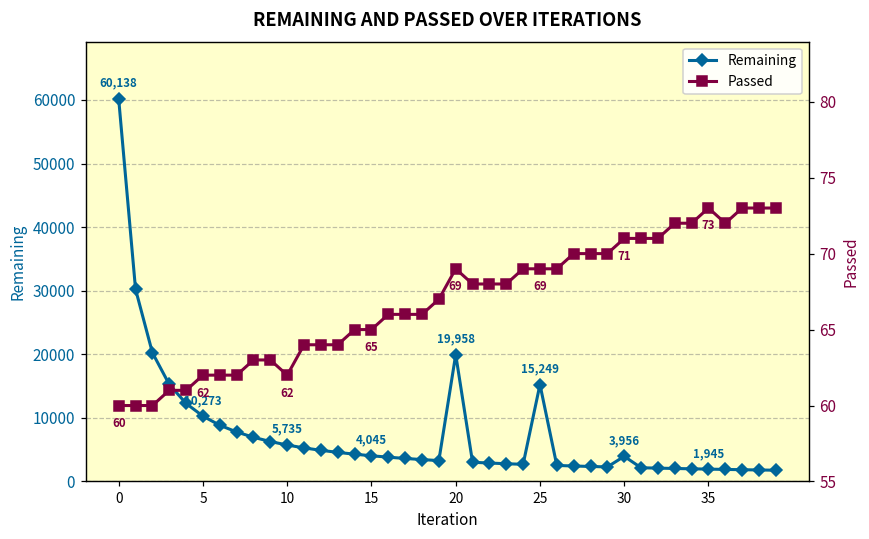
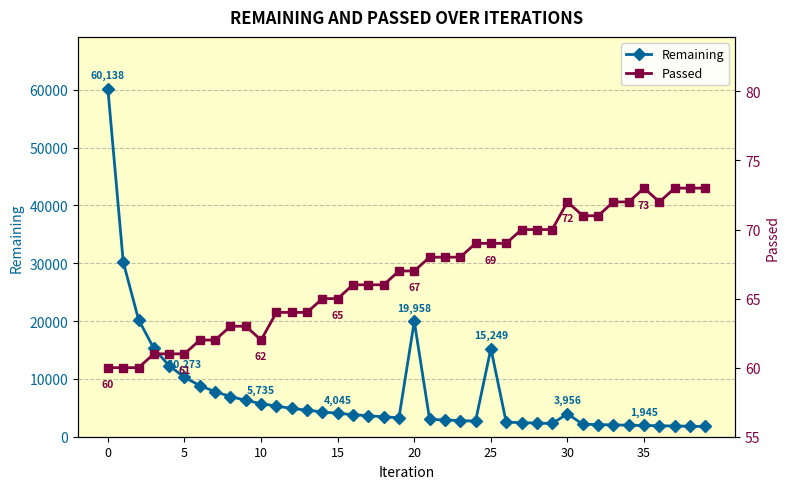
Passed, 5: 62 -> 61
Passed, 20: 69 -> 67
Passed, 30: 71 -> 72
